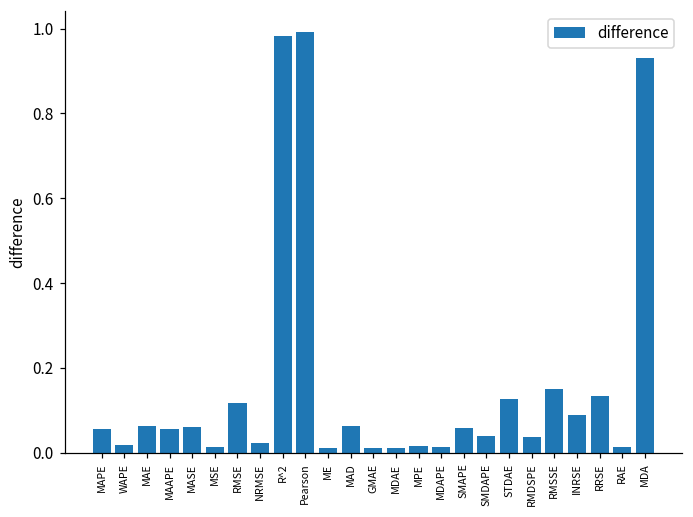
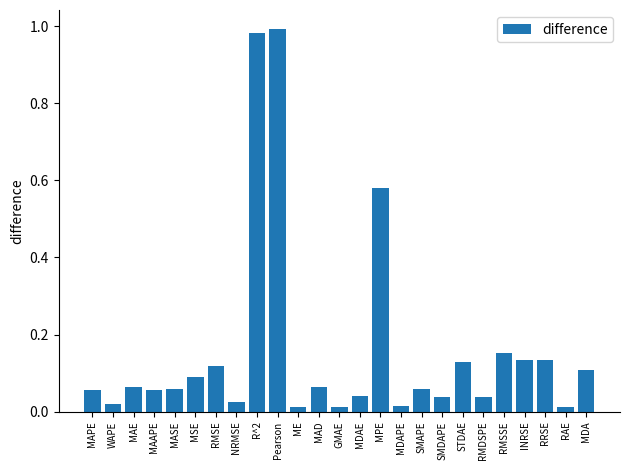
MSE: 0.01 -> 0.09
MDAE: 0.01 -> 0.04
MPE: 0.02 -> 0.58
INRSE: 0.09 -> 0.13
MDA: 0.93 -> 0.11
